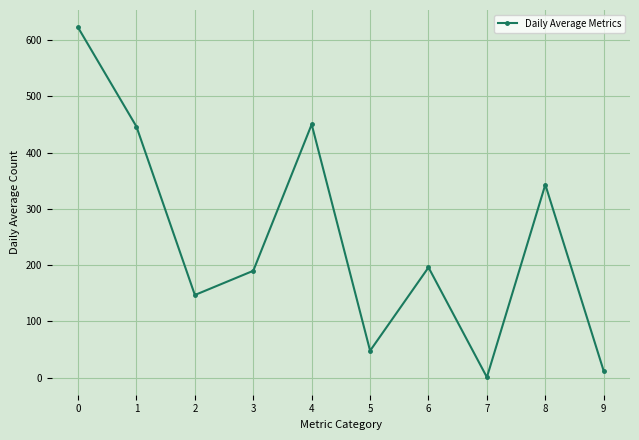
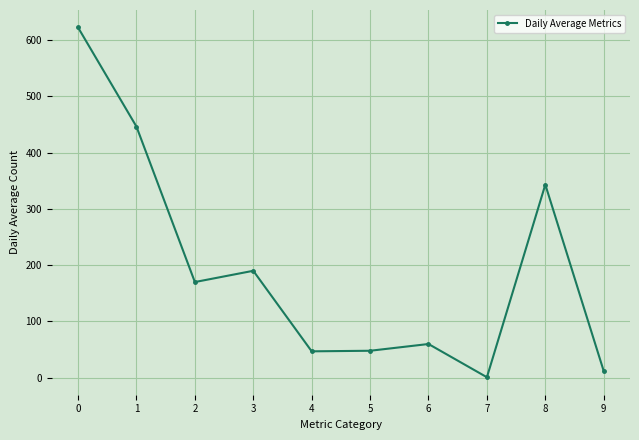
2: 150 -> 170
4: 450 -> 50
6: 200 -> 60
